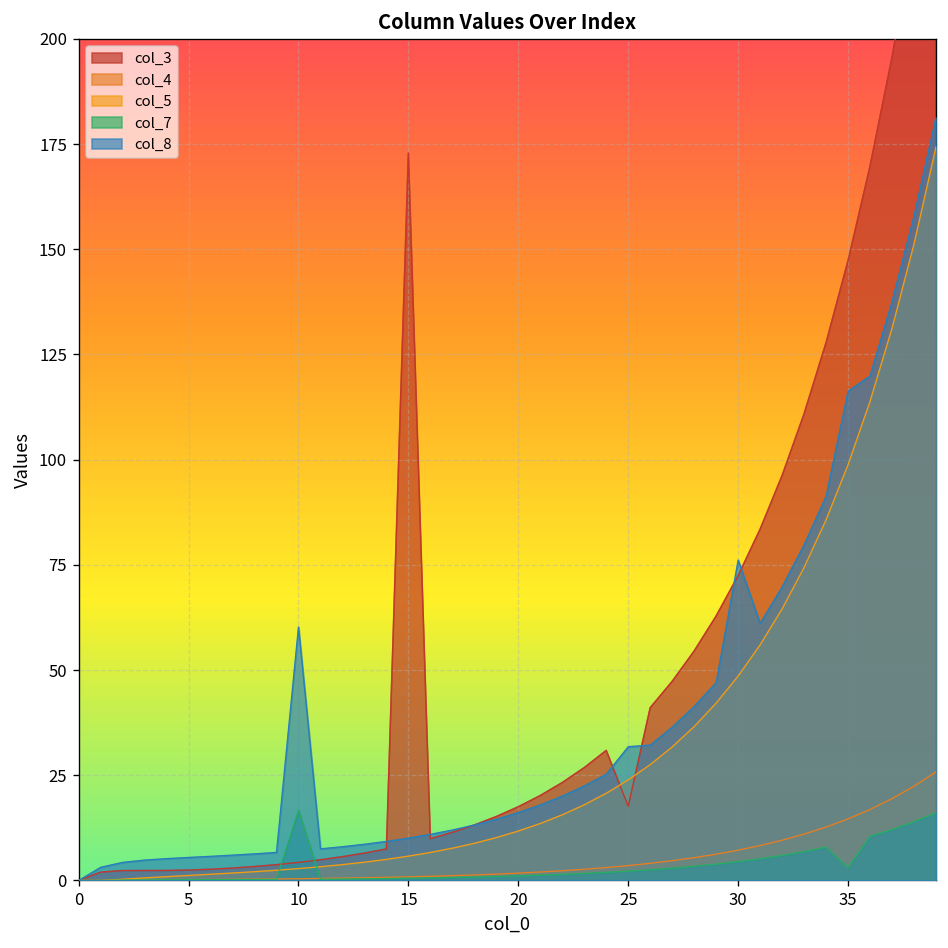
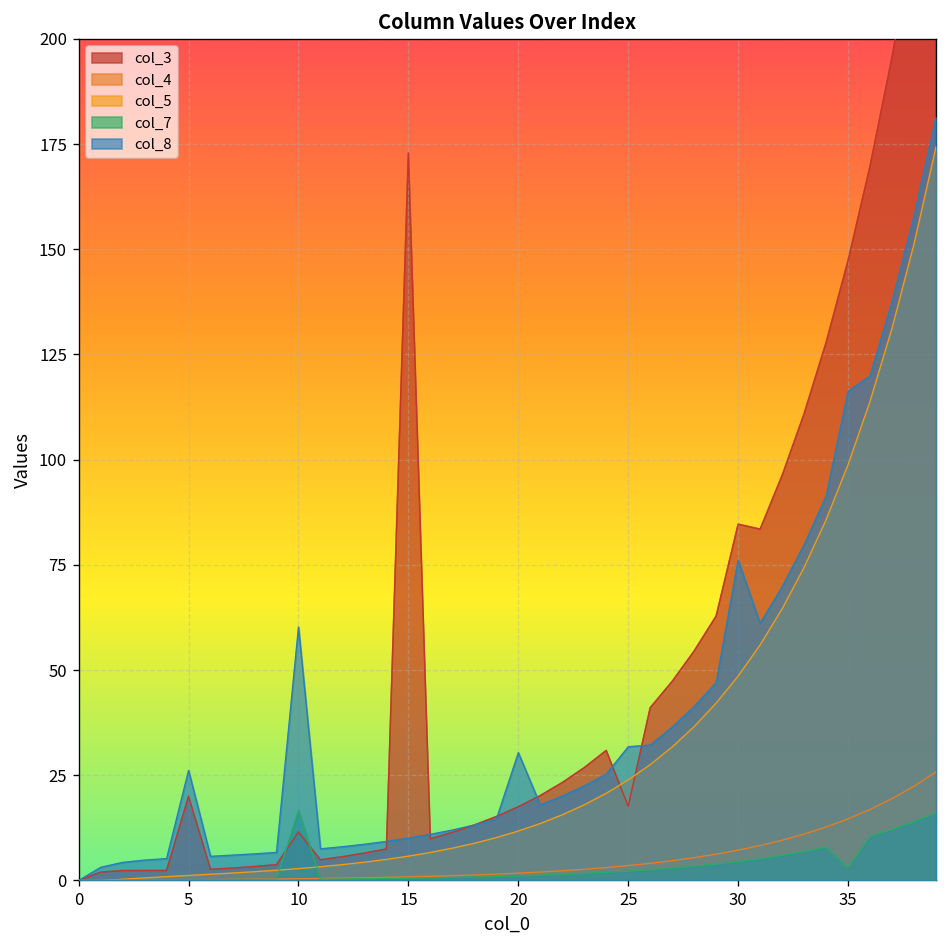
col_3, 5: 2 -> 20
col_8, 5: 5 -> 26
col_3, 10: 4 -> 12
col_8, 20: 16 -> 30
col_3, 30: 72 -> 85
